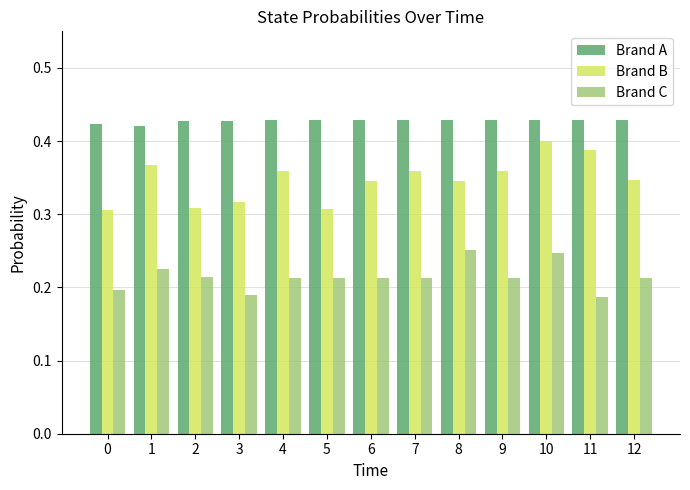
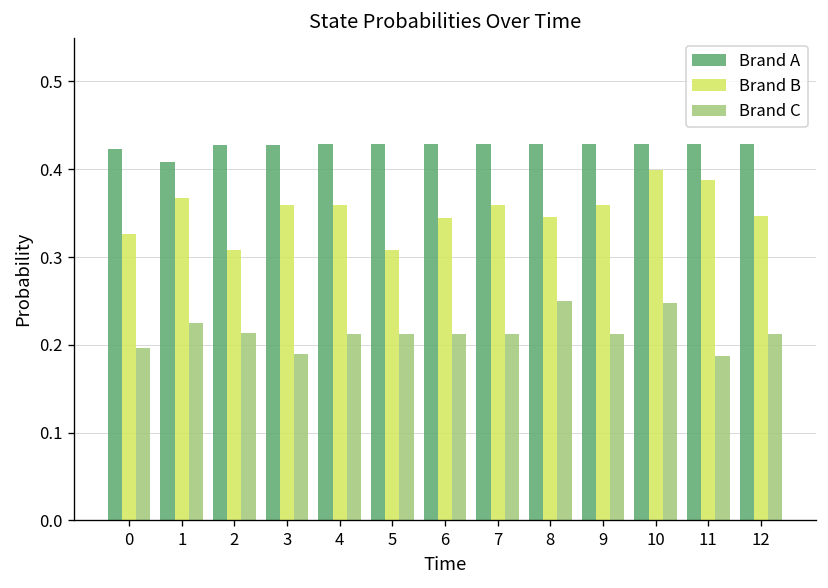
Brand B, 0: 0.31 -> 0.33
Brand A, 1: 0.42 -> 0.41
Brand B, 3: 0.32 -> 0.36
